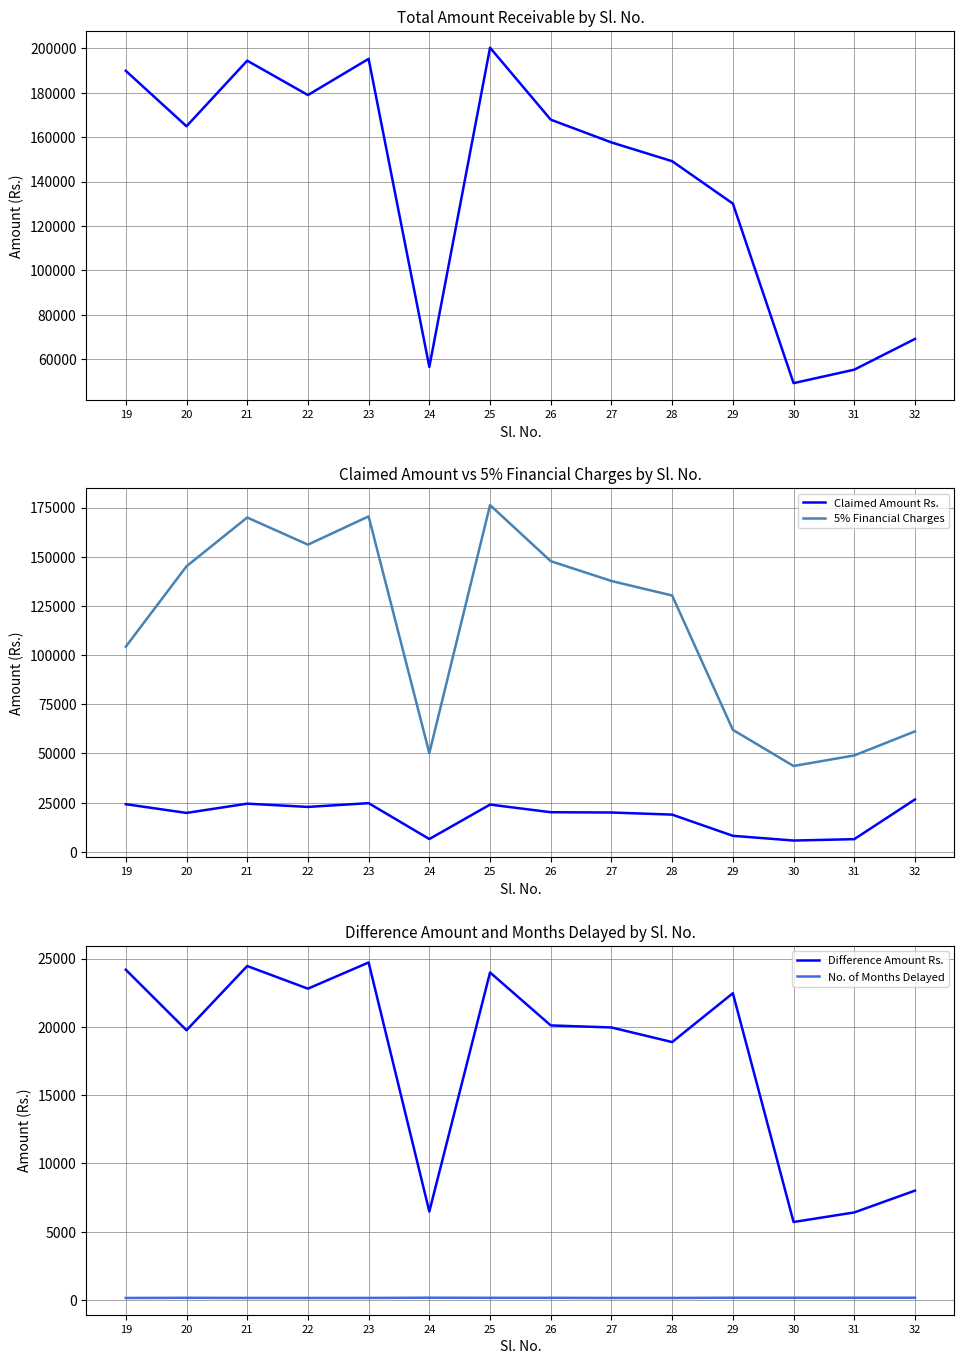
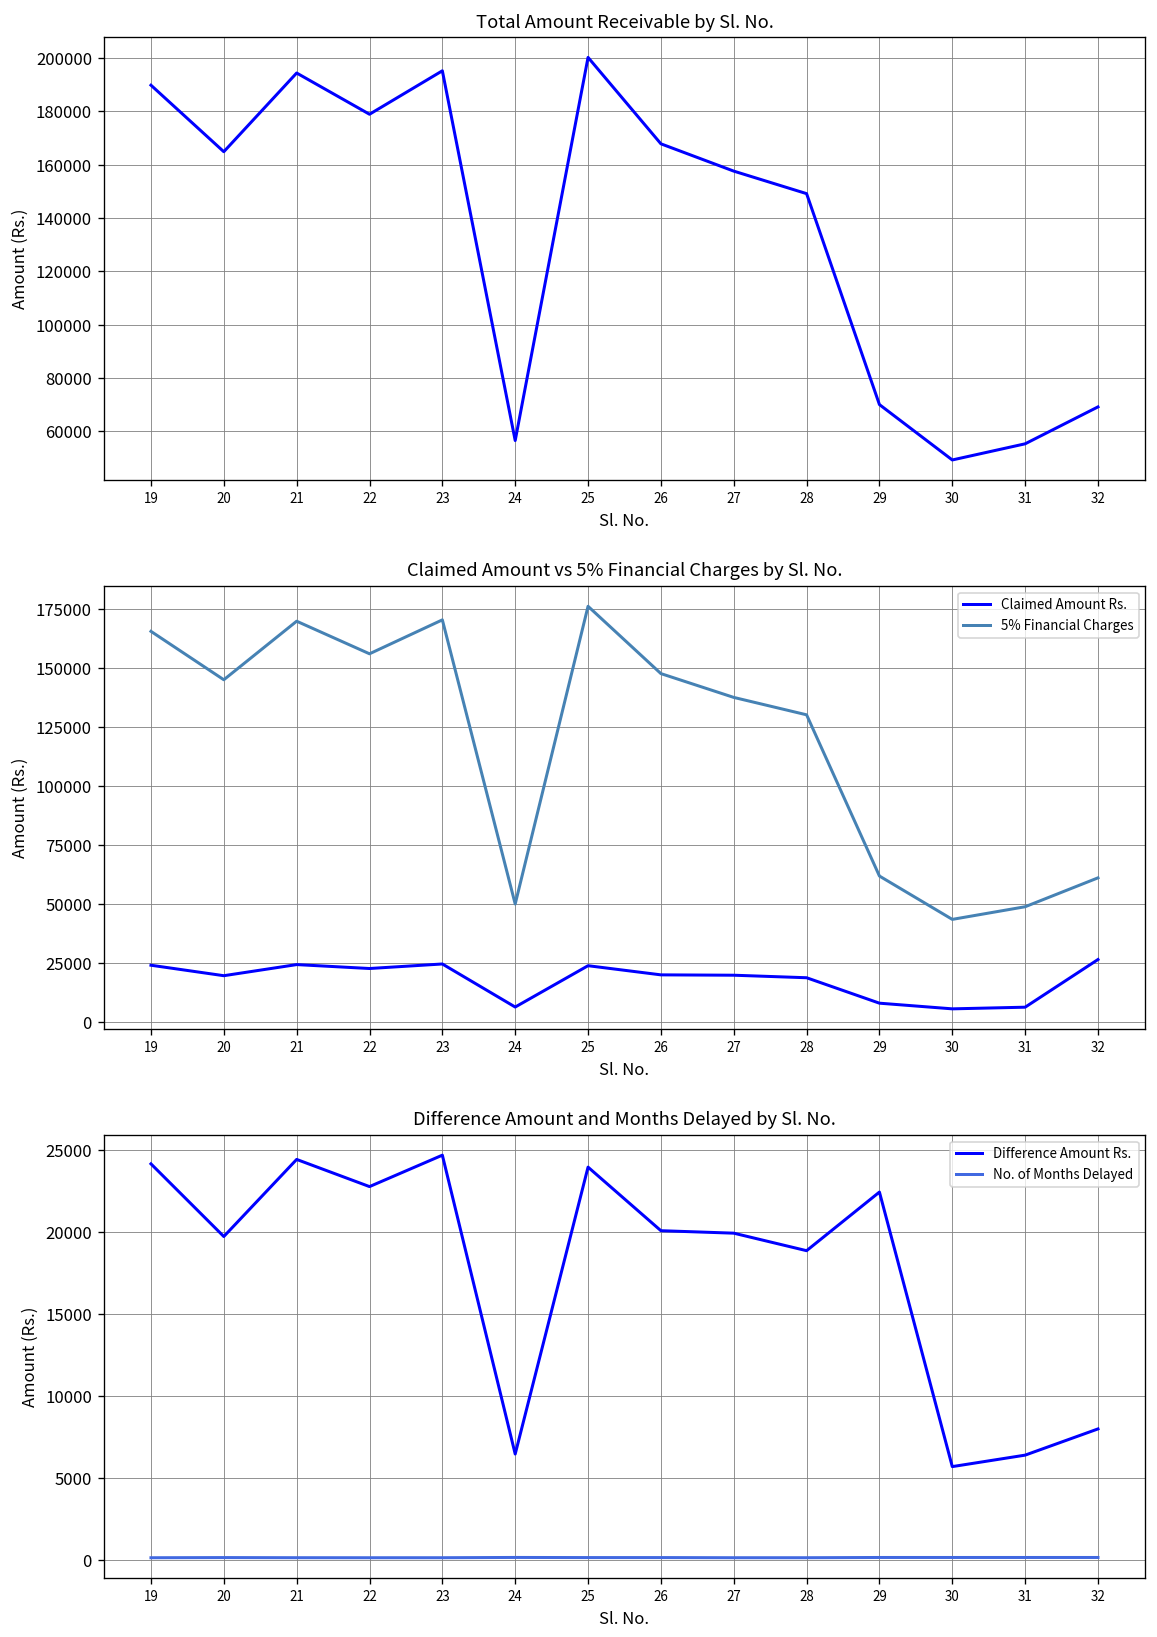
Total Amount Receivable by Sl. No., 29: 130000 -> 70000
Claimed Amount vs 5% Financial Charges by Sl. No., 5% Financial Charges, 19: 104000 -> 166000
